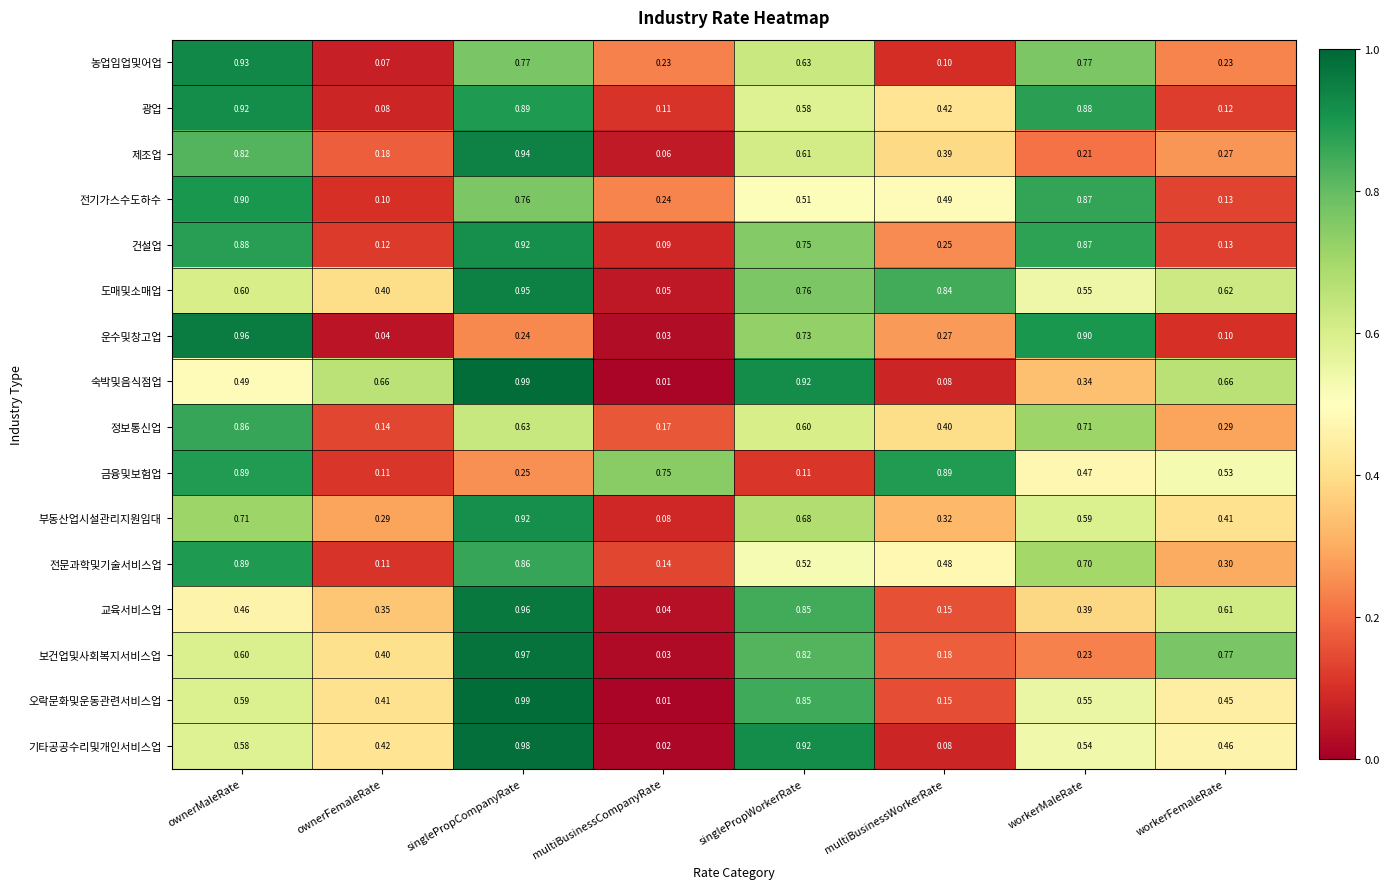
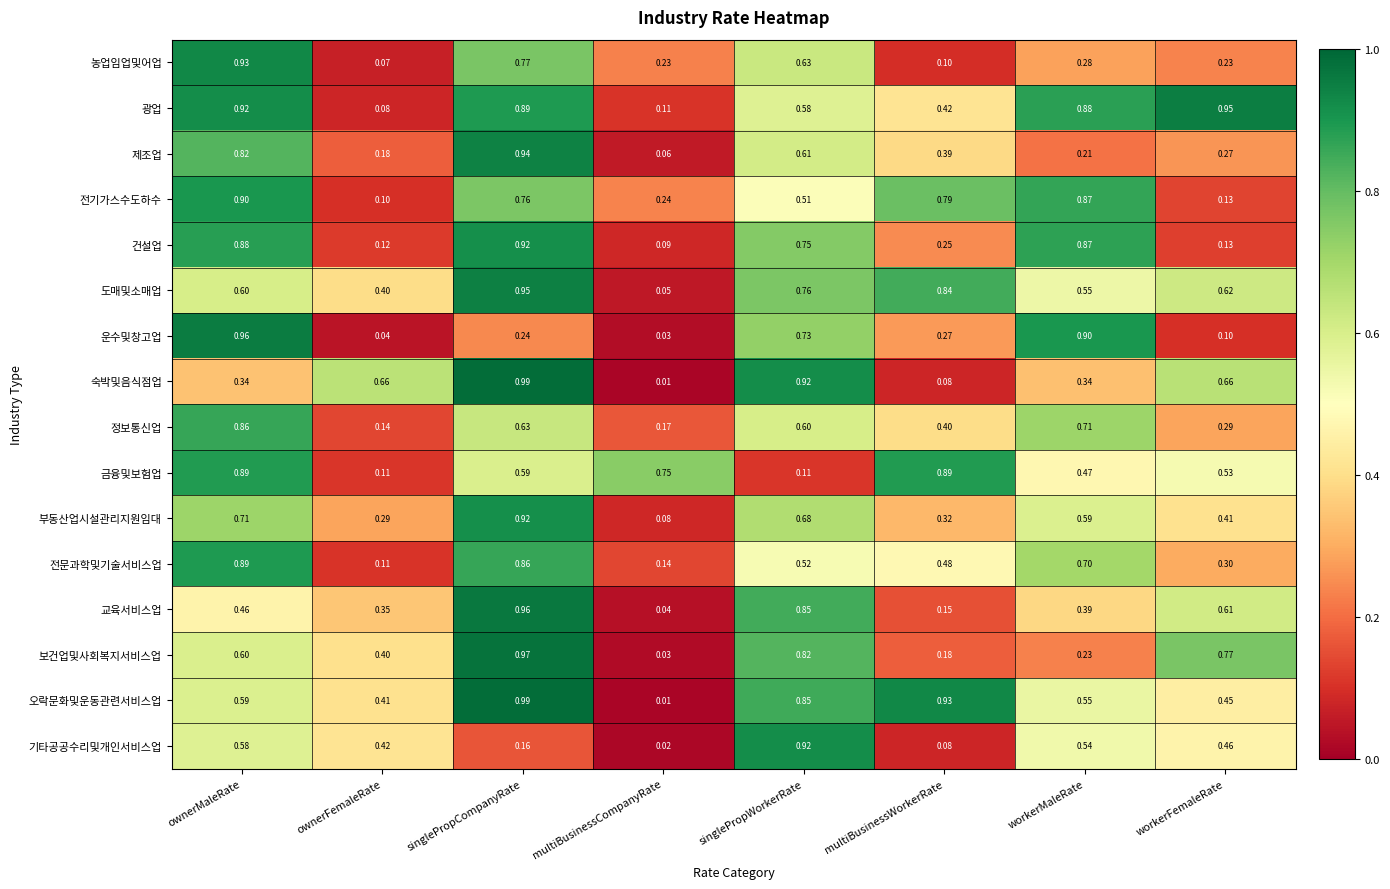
농업임업및어업, workerMaleRate: 0.77 -> 0.28
광업, workerFemaleRate: 0.12 -> 0.95
전기가스수도하수, multiBusinessWorkerRate: 0.49 -> 0.79
숙박및음식점업, ownerMaleRate: 0.49 -> 0.34
금융및보험업, singlePropCompanyRate: 0.25 -> 0.59
오락문화및운동관련서비스업, multiBusinessWorkerRate: 0.15 -> 0.93
기타공공수리및개인서비스업, singlePropCompanyRate: 0.98 -> 0.16
